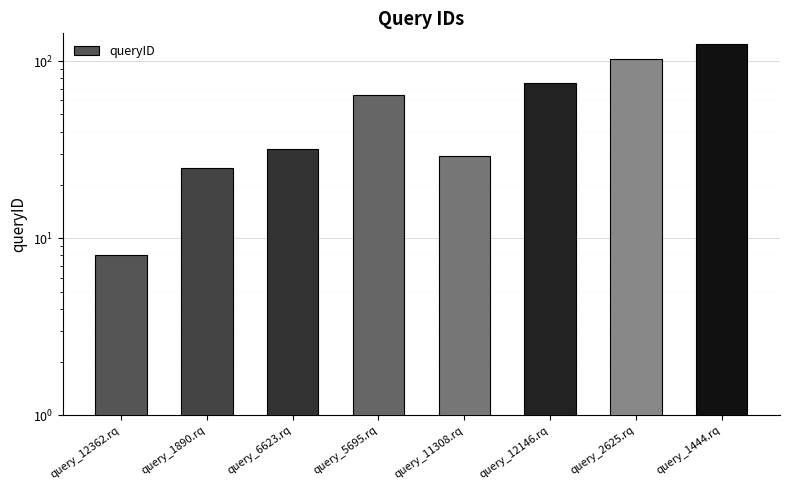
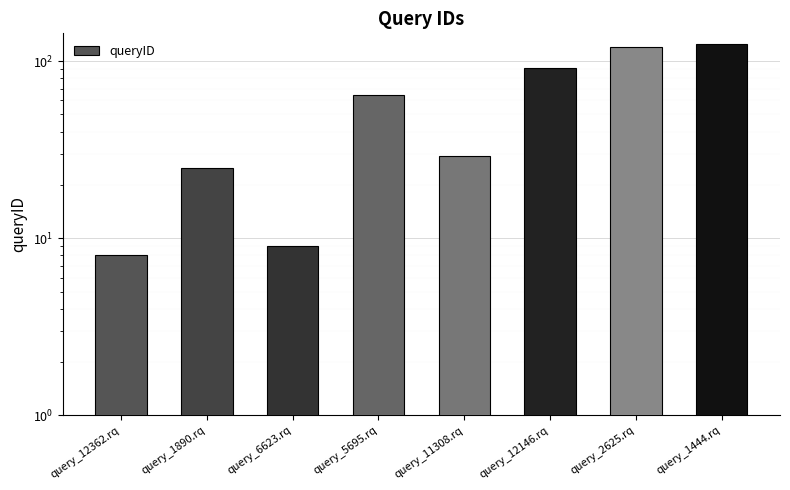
query_6623.rq: 32 -> 9
query_12146.rq: 75 -> 90
query_2625.rq: 100 -> 120
